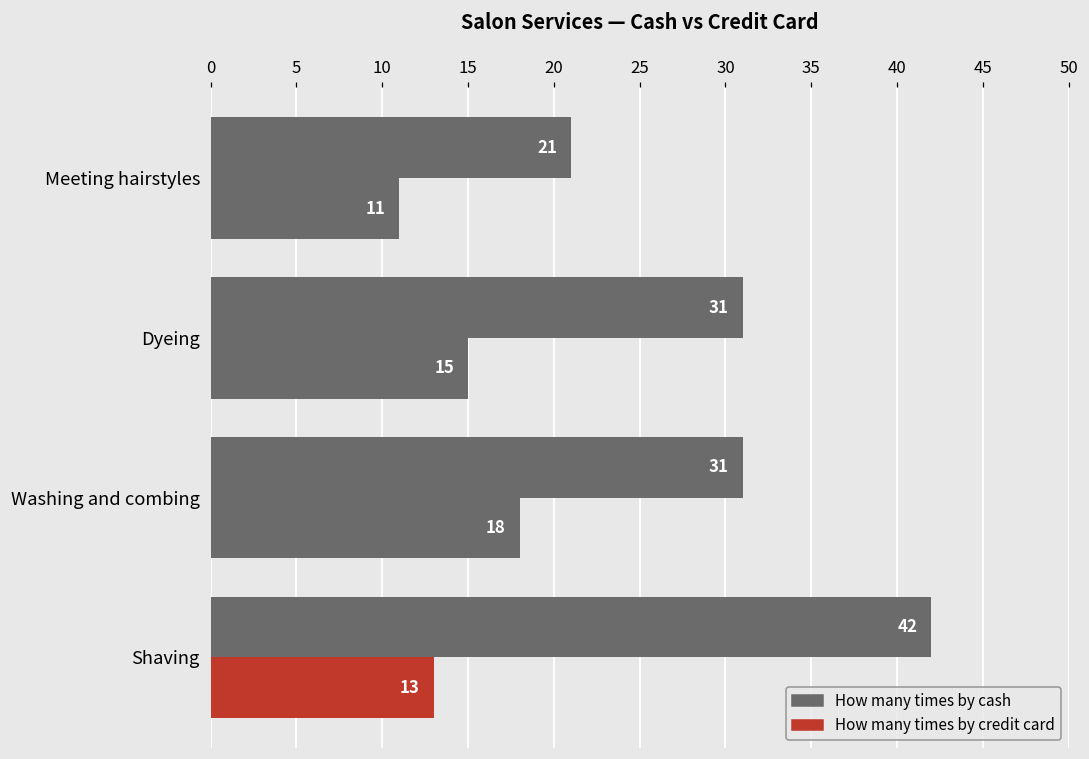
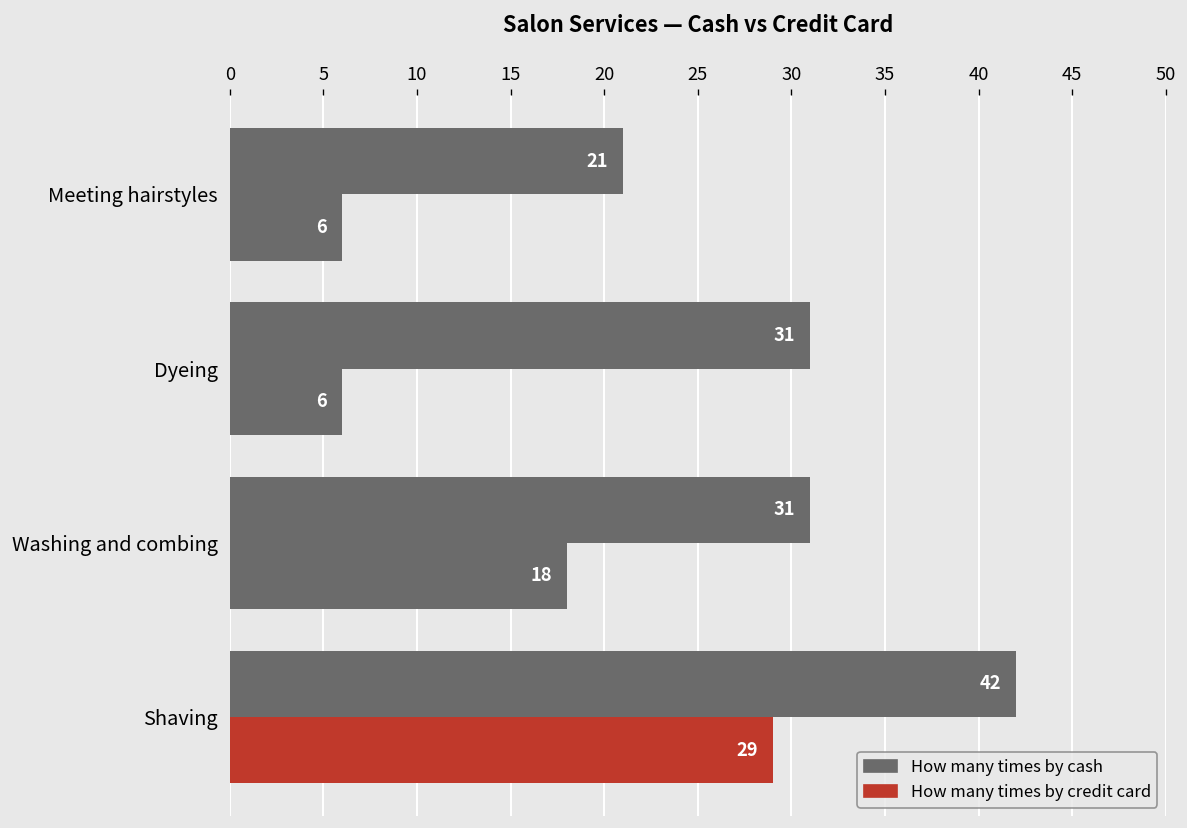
How many times by credit card, Meeting hairstyles: 11 -> 6
How many times by credit card, Dyeing: 15 -> 6
How many times by credit card, Shaving: 13 -> 29
